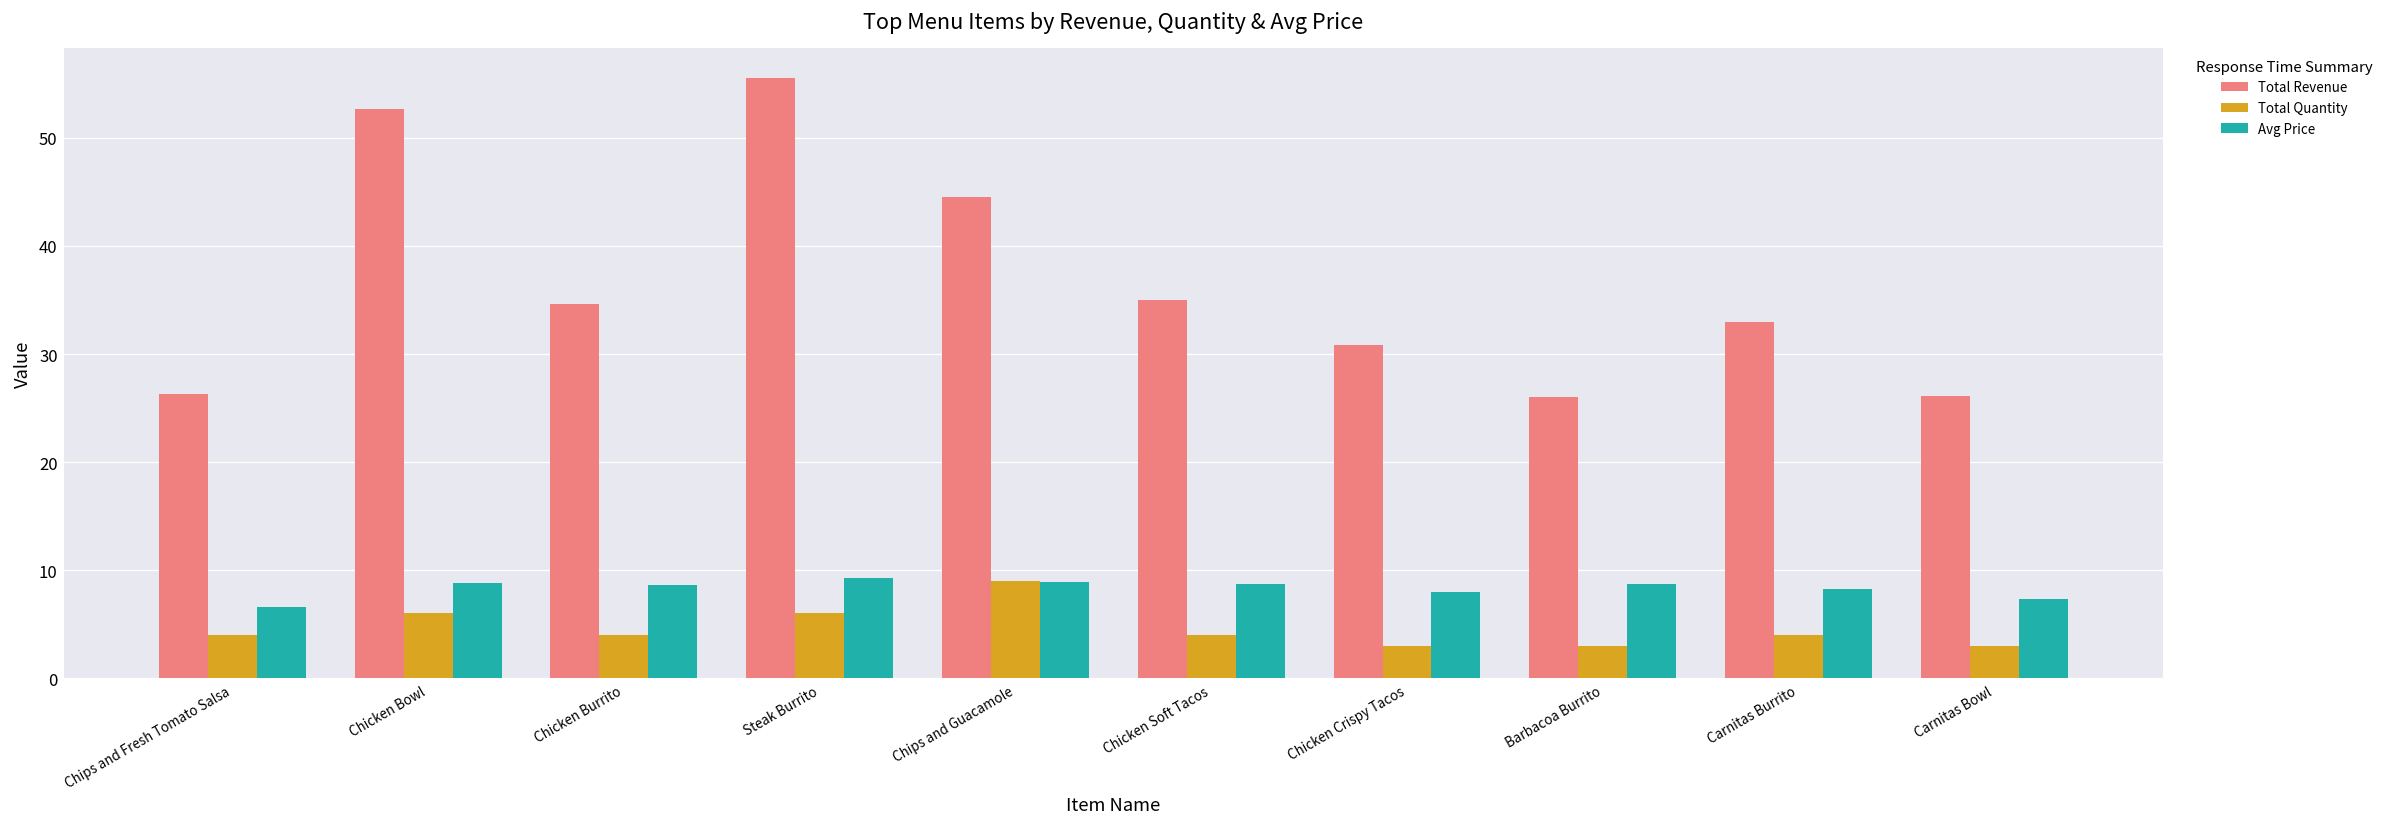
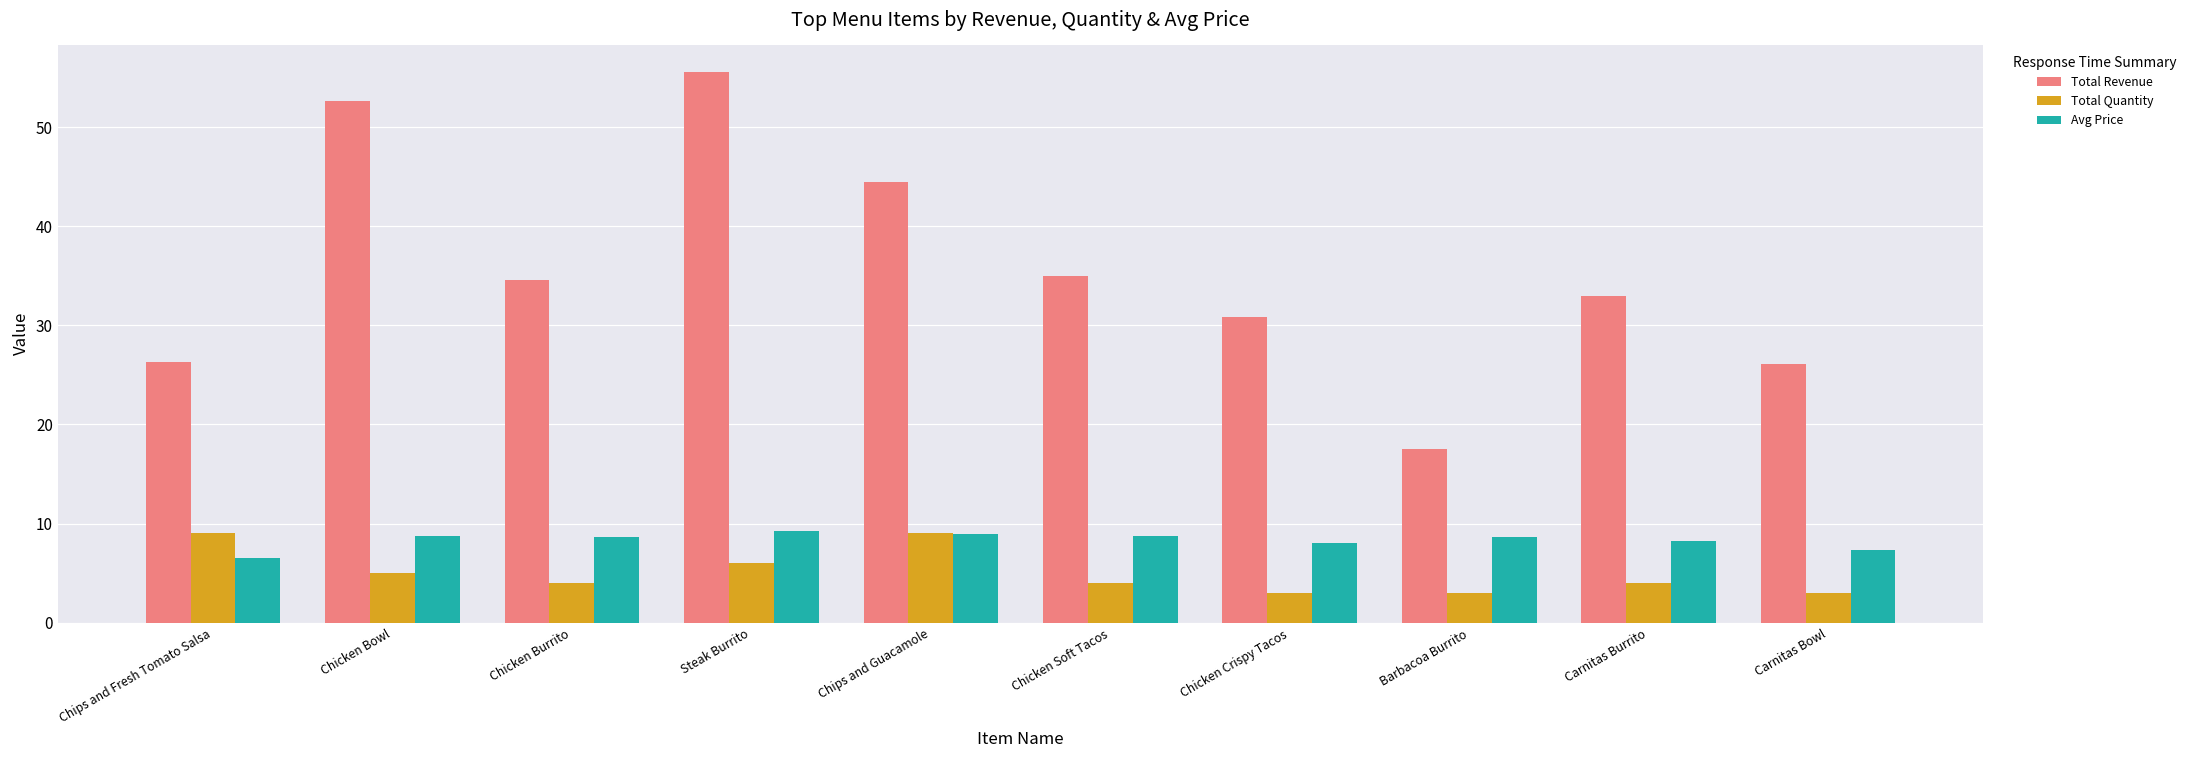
Total Quantity, Chips and Fresh Tomato Salsa: 4 -> 9
Total Quantity, Chicken Bowl: 6 -> 5
Total Revenue, Barbacoa Burrito: 26 -> 17
